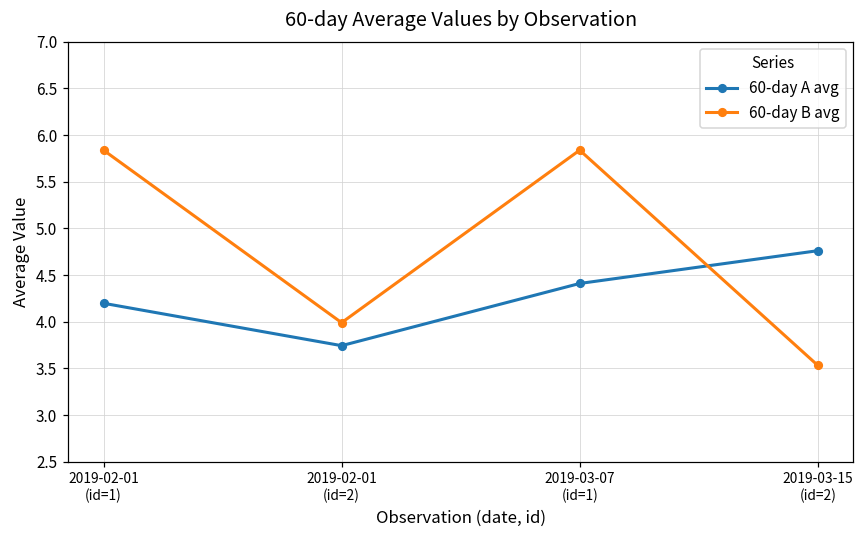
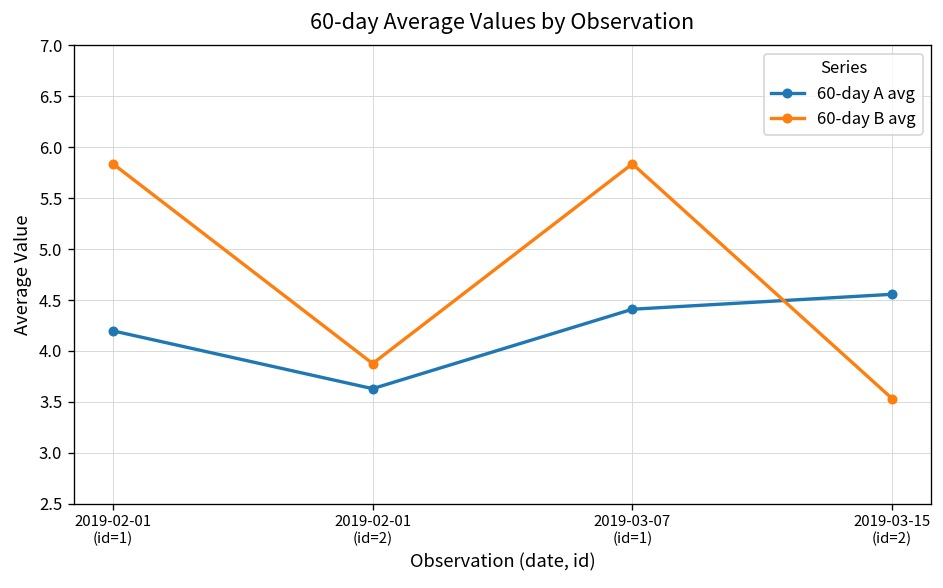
60-day A avg, 2019-02-01 (id=2): 3.7 -> 3.6
60-day B avg, 2019-02-01 (id=2): 4.0 -> 3.9
60-day A avg, 2019-03-15 (id=2): 4.8 -> 4.6
